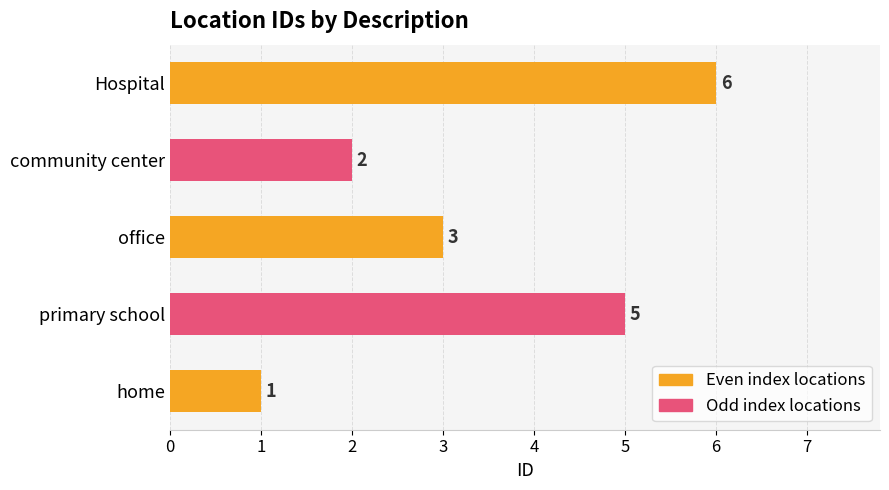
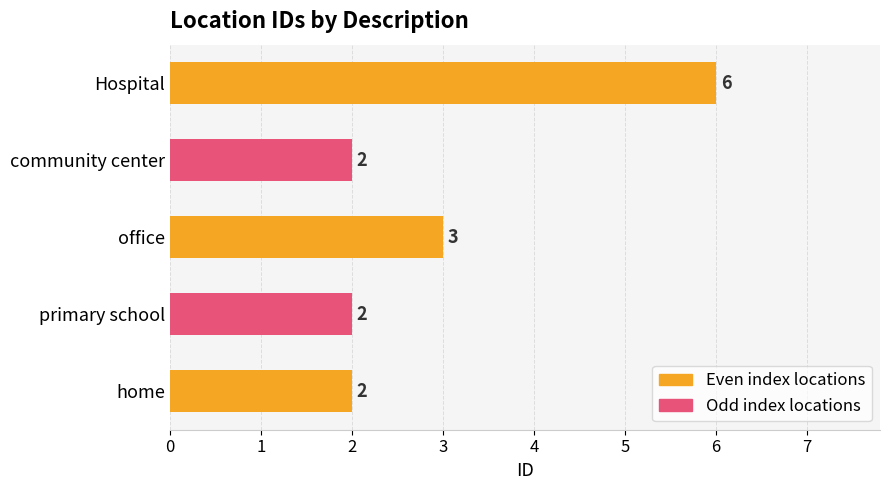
primary school: 5 -> 2
home: 1 -> 2
